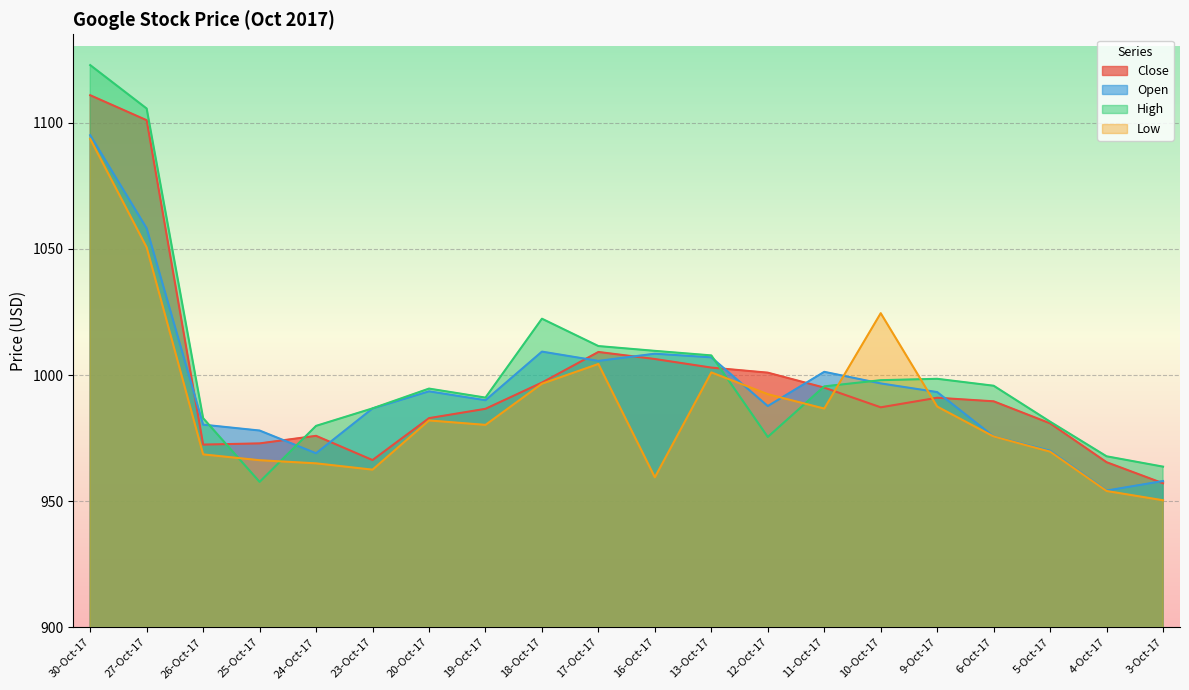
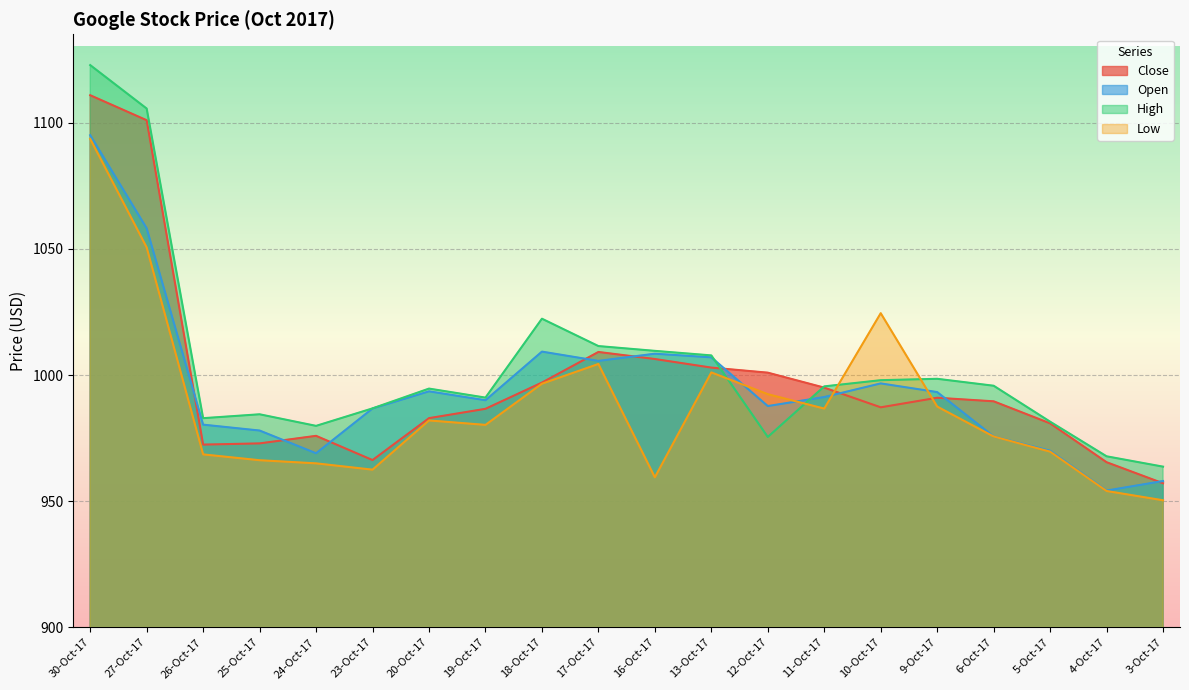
High, 25-Oct-17: 958 -> 984
Open, 11-Oct-17: 1001 -> 991
